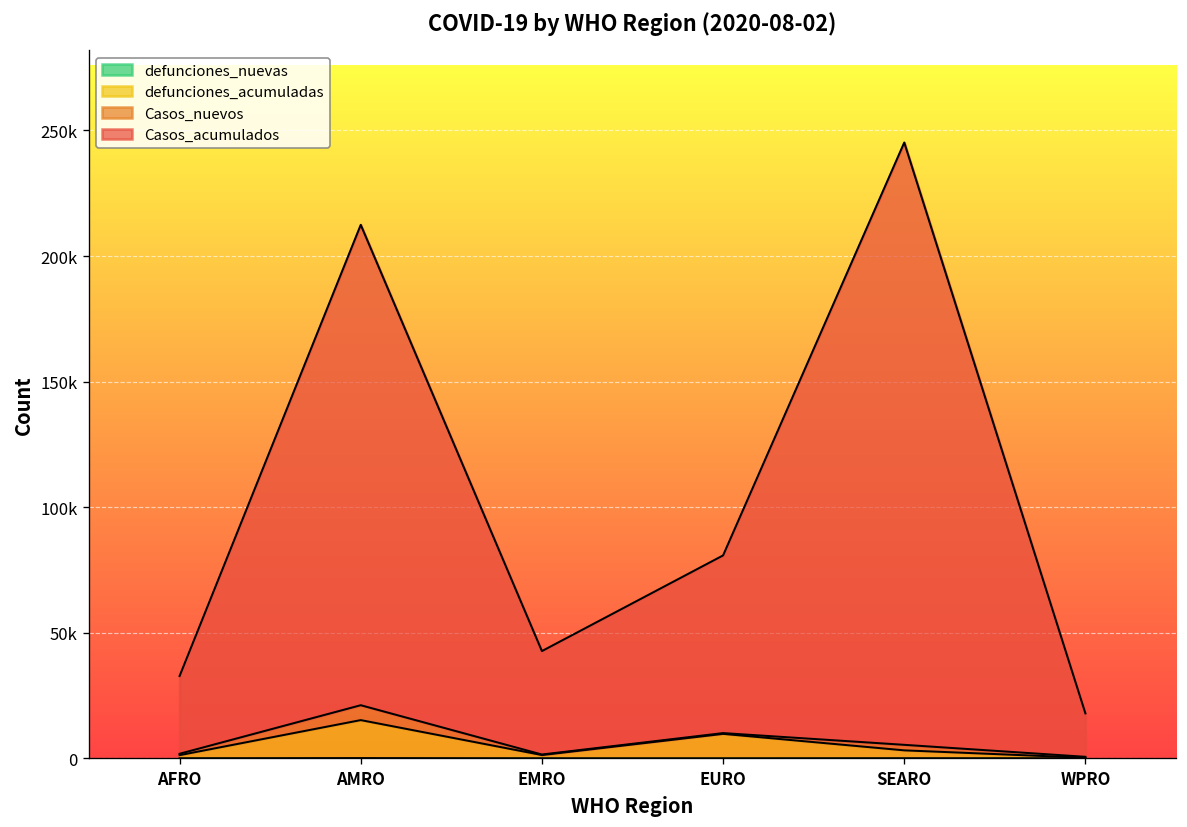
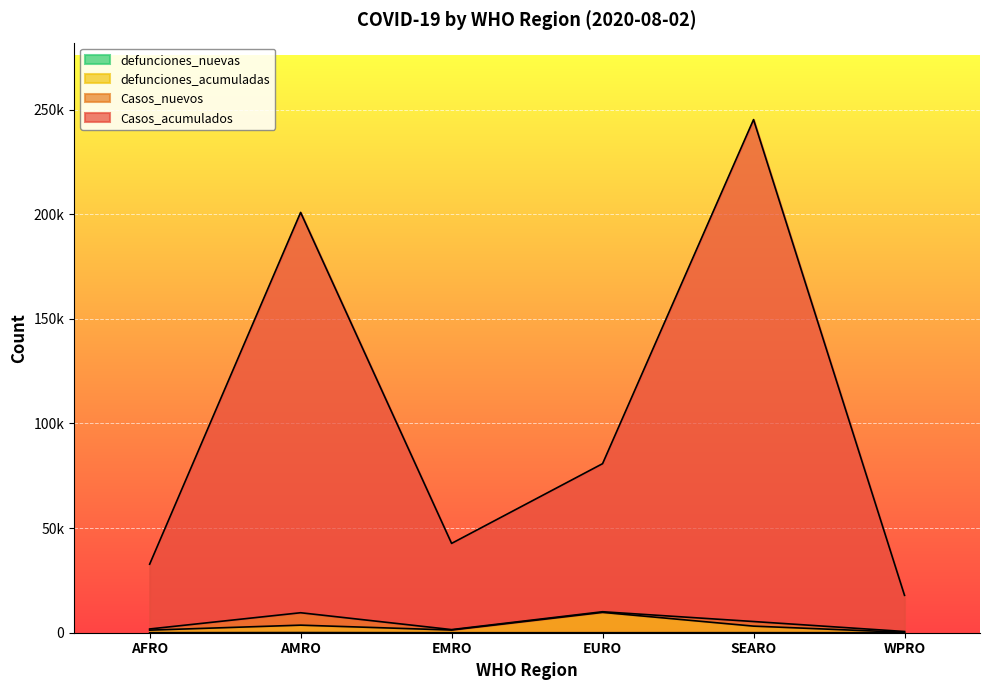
defunciones_acumuladas, AMRO: 15000 -> 4000
